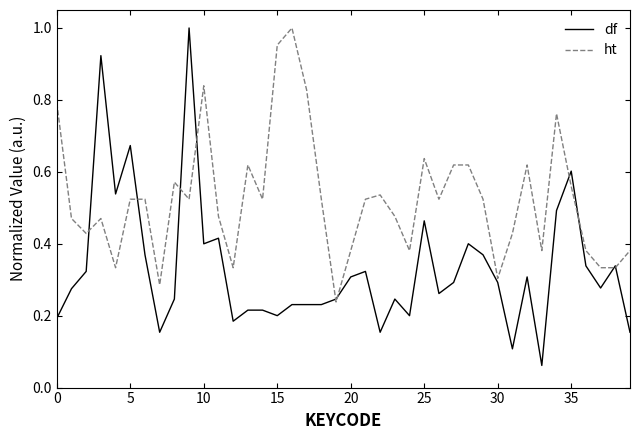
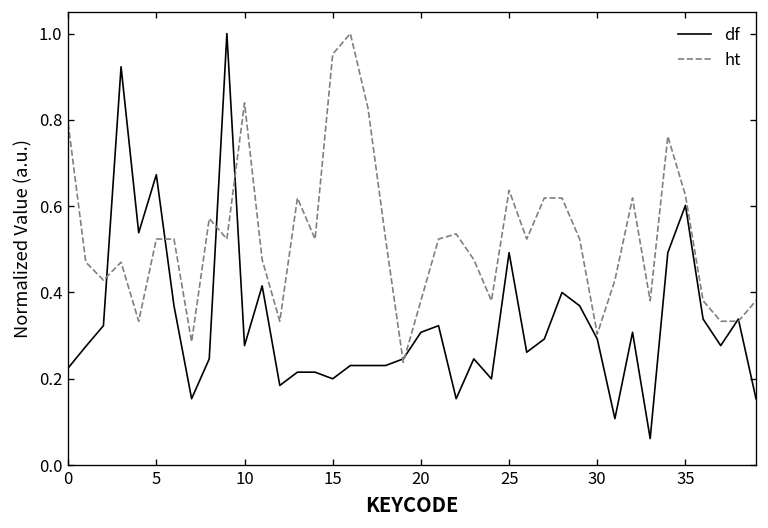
df, 0: 0.19 -> 0.23
df, 10: 0.40 -> 0.28
df, 25: 0.46 -> 0.49
ht, 35: 0.56 -> 0.63
